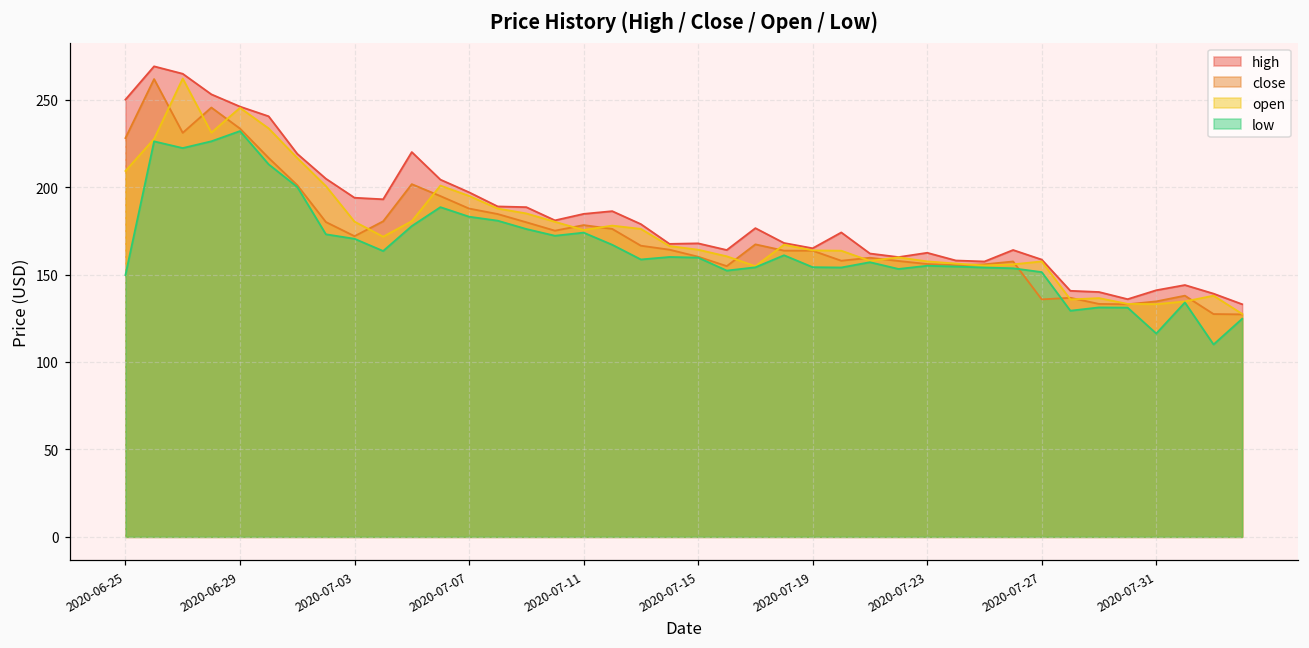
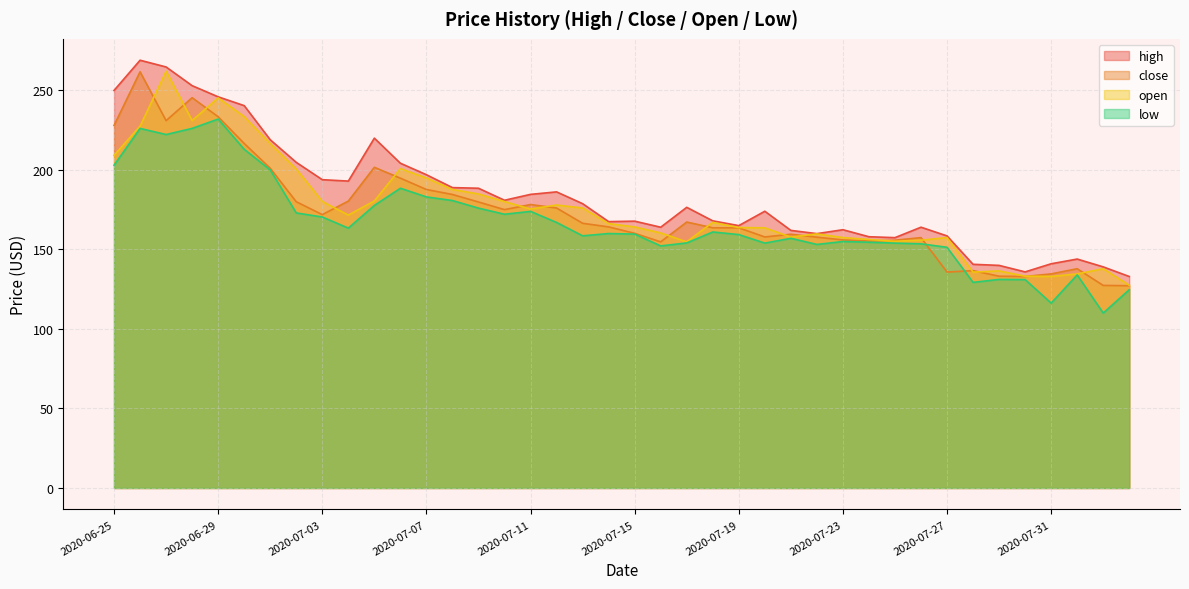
low, 2020-06-25: 150 -> 203
low, 2020-07-19: 154 -> 159
